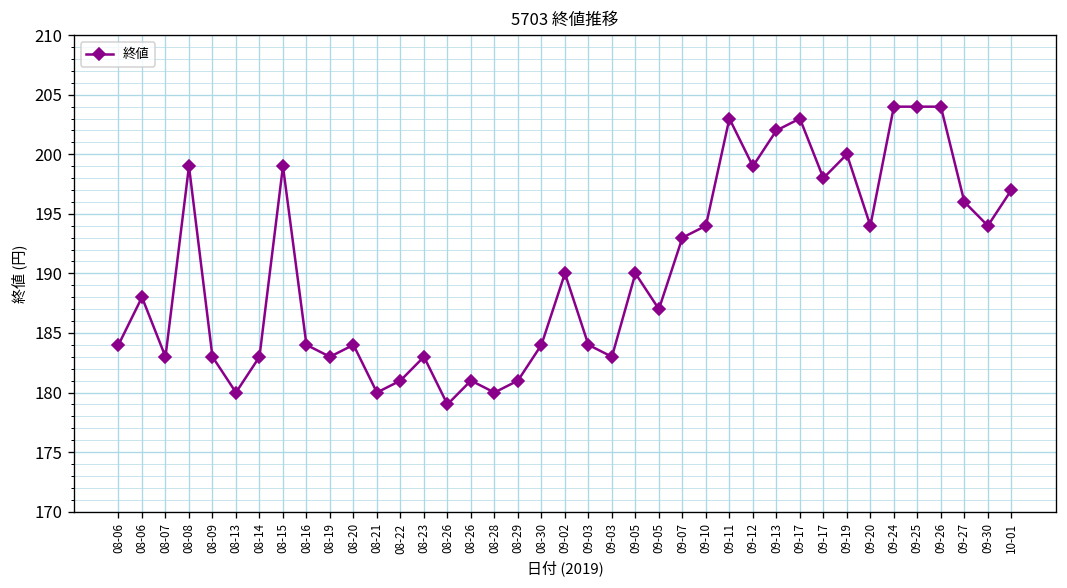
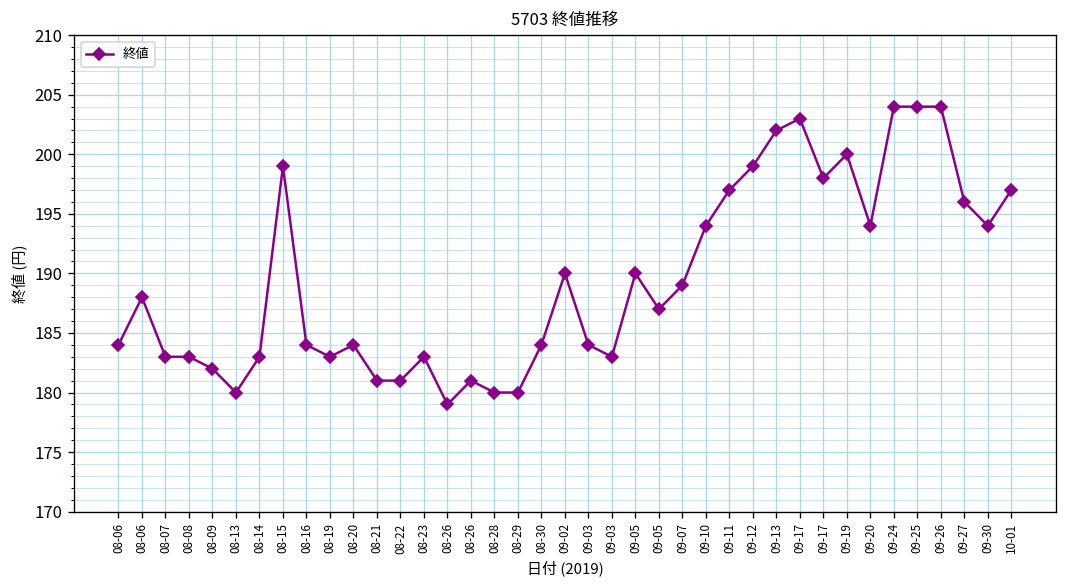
08-08: 199 -> 183
08-09: 183 -> 182
08-21: 180 -> 181
08-29: 181 -> 180
09-07: 193 -> 189
09-11: 203 -> 197
